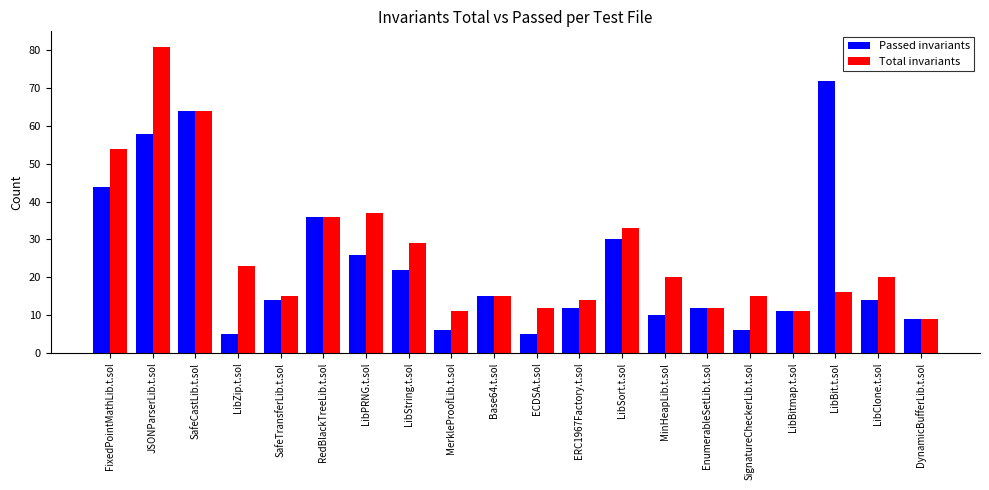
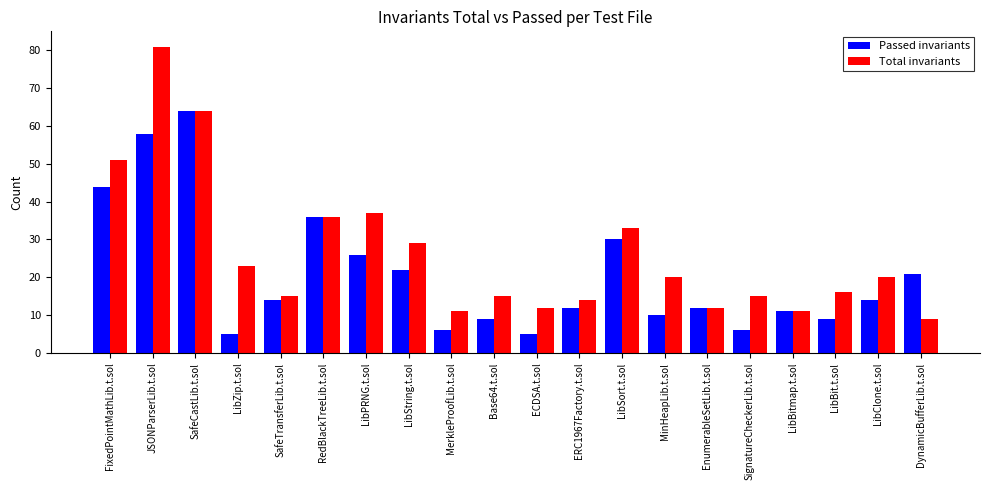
Total invariants, FixedPointMathLib.t.sol: 54 -> 51
Passed invariants, Base64.t.sol: 15 -> 9
Passed invariants, LibBit.t.sol: 72 -> 9
Passed invariants, DynamicBufferLib.t.sol: 9 -> 21
